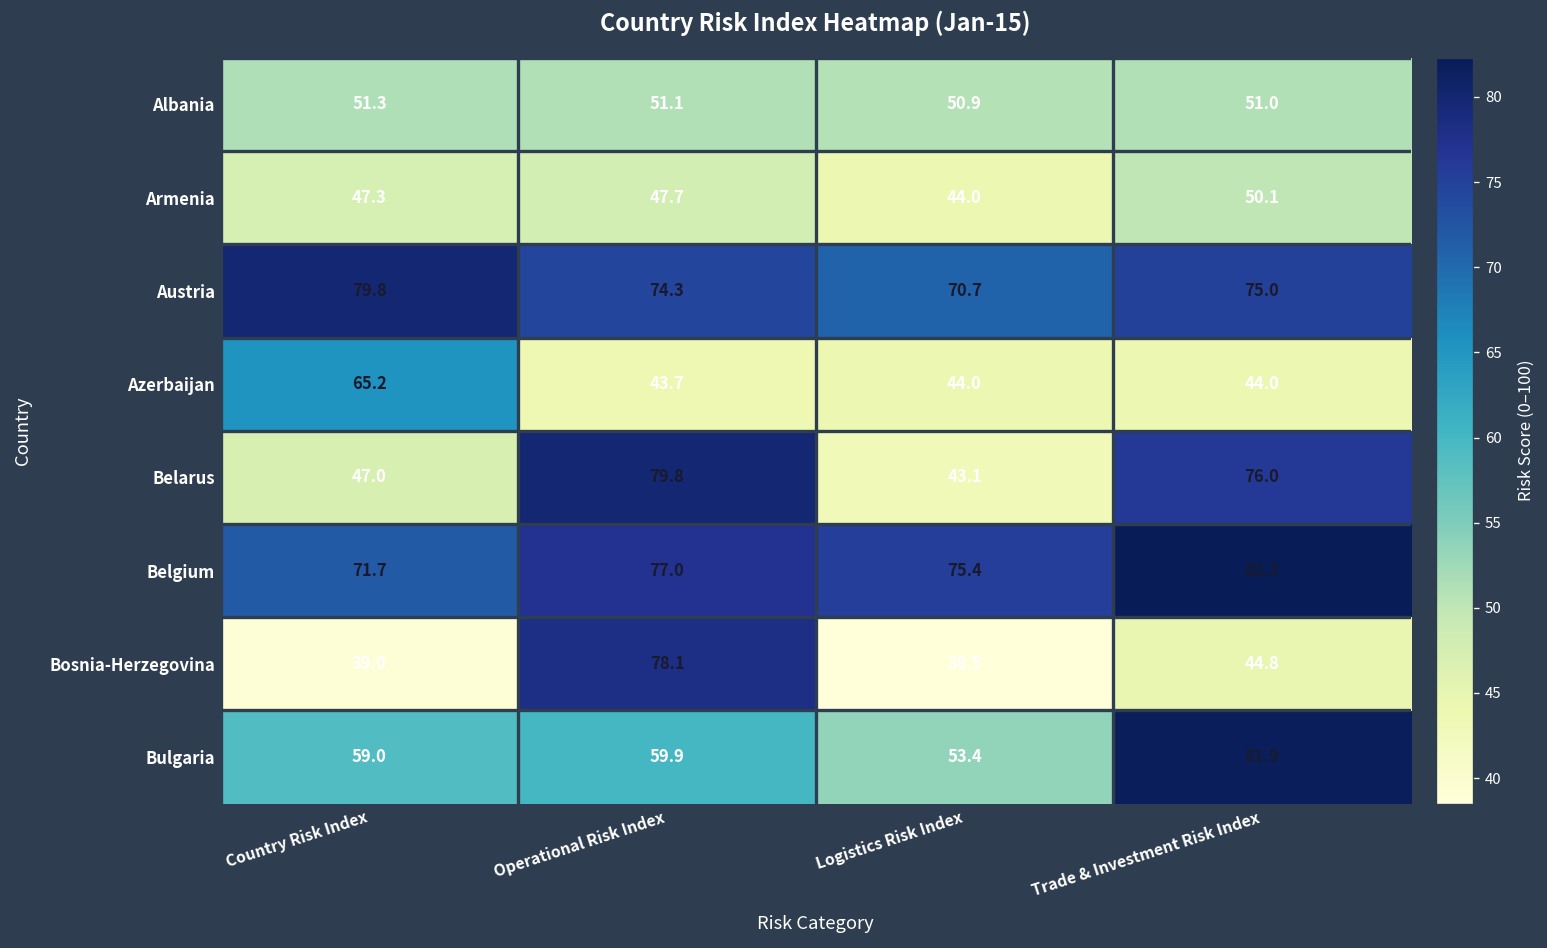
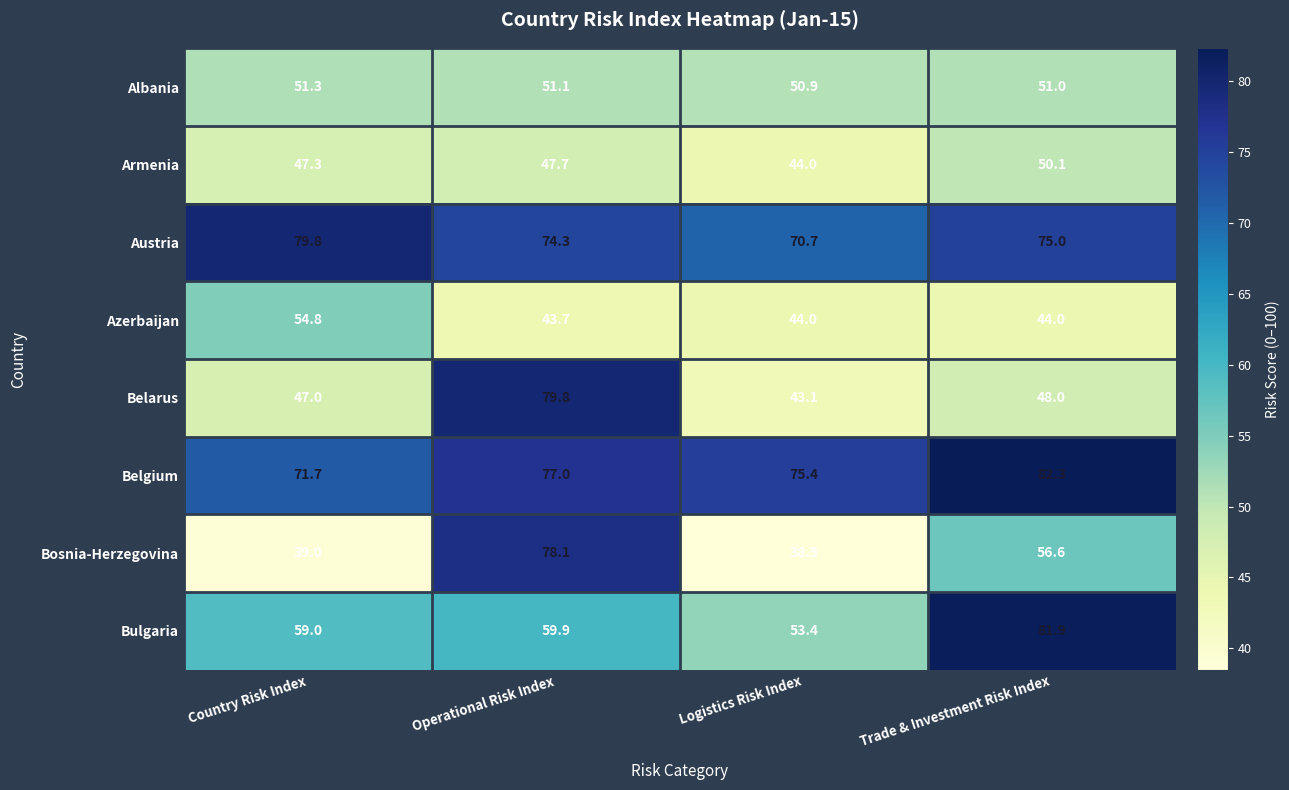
Azerbaijan, Country Risk Index: 65.2 -> 54.8
Belarus, Trade & Investment Risk Index: 76.0 -> 48.0
Bosnia-Herzegovina, Trade & Investment Risk Index: 44.8 -> 56.6
